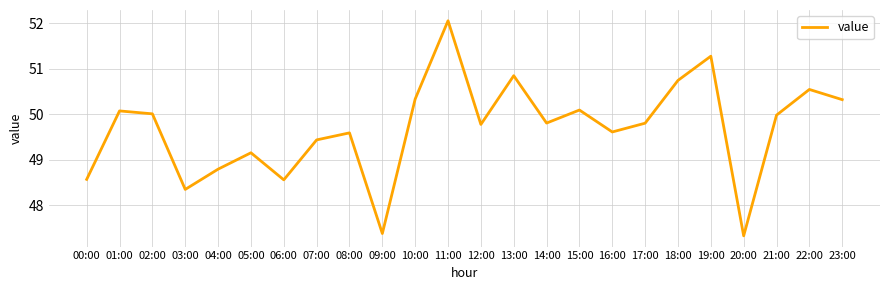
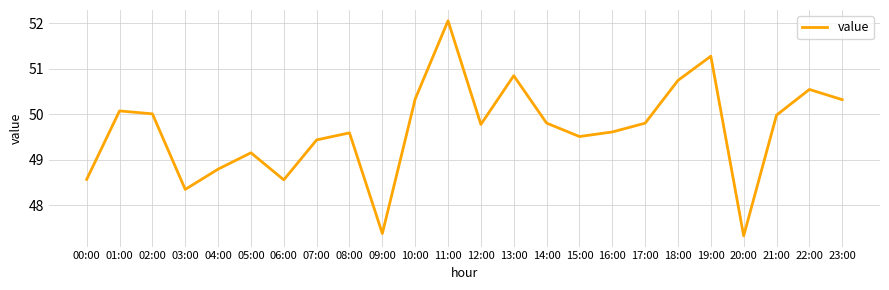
15:00: 50.1 -> 49.5
